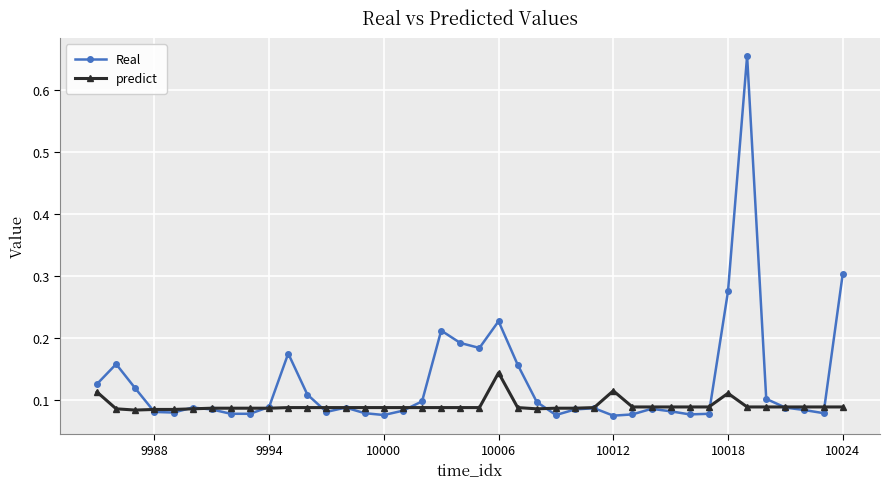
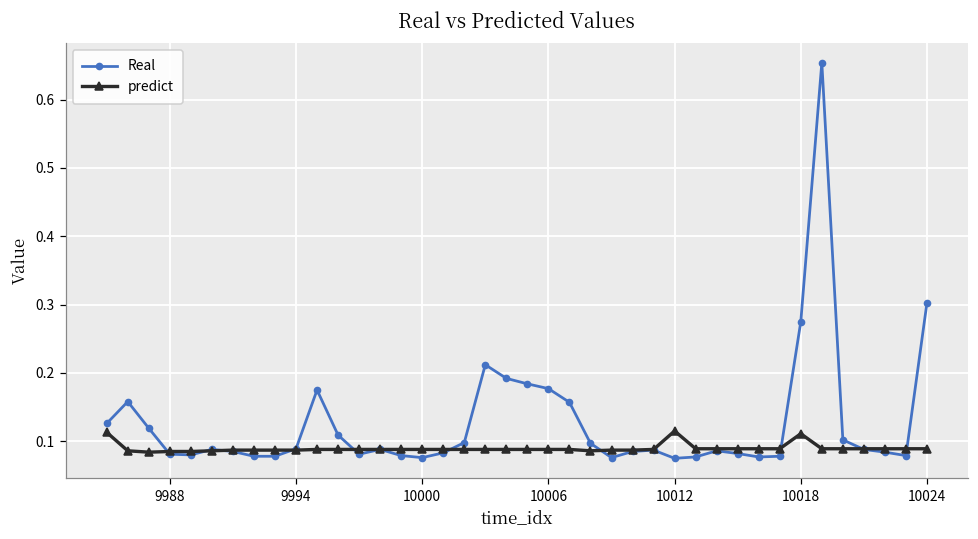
Real, 10006: 0.23 -> 0.18
predict, 10006: 0.14 -> 0.09
